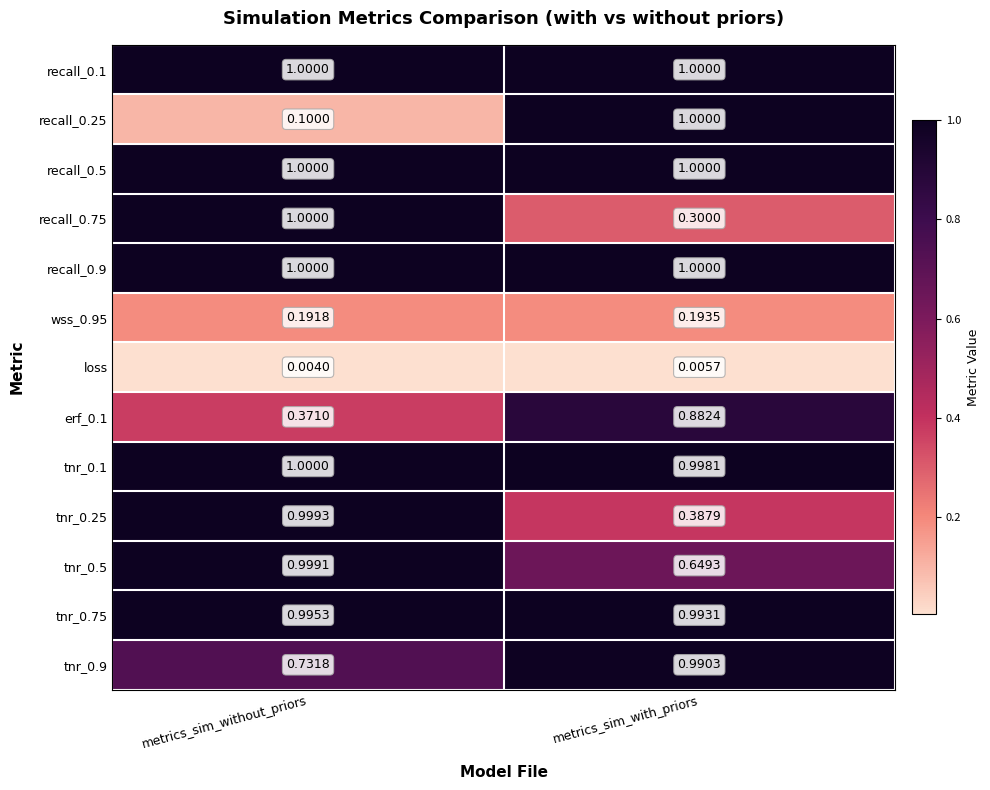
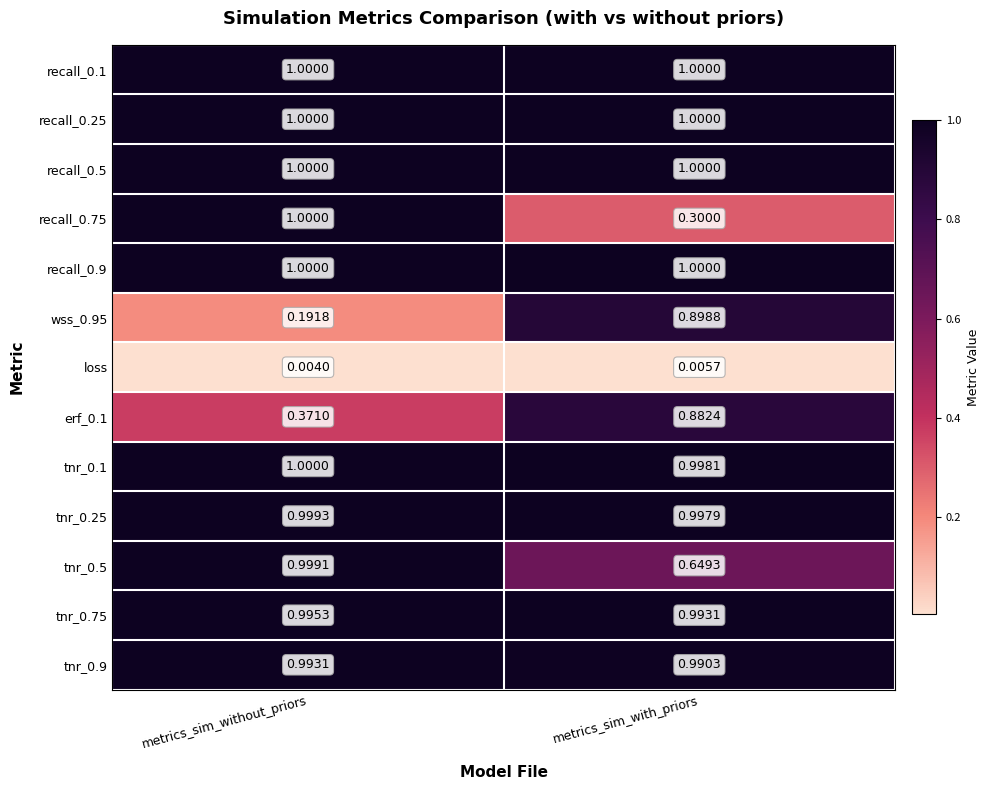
recall_0.25, metrics_sim_without_priors: 0.1000 -> 1.0000
wss_0.95, metrics_sim_with_priors: 0.1935 -> 0.8988
tnr_0.25, metrics_sim_with_priors: 0.3879 -> 0.9979
tnr_0.9, metrics_sim_without_priors: 0.7318 -> 0.9931
